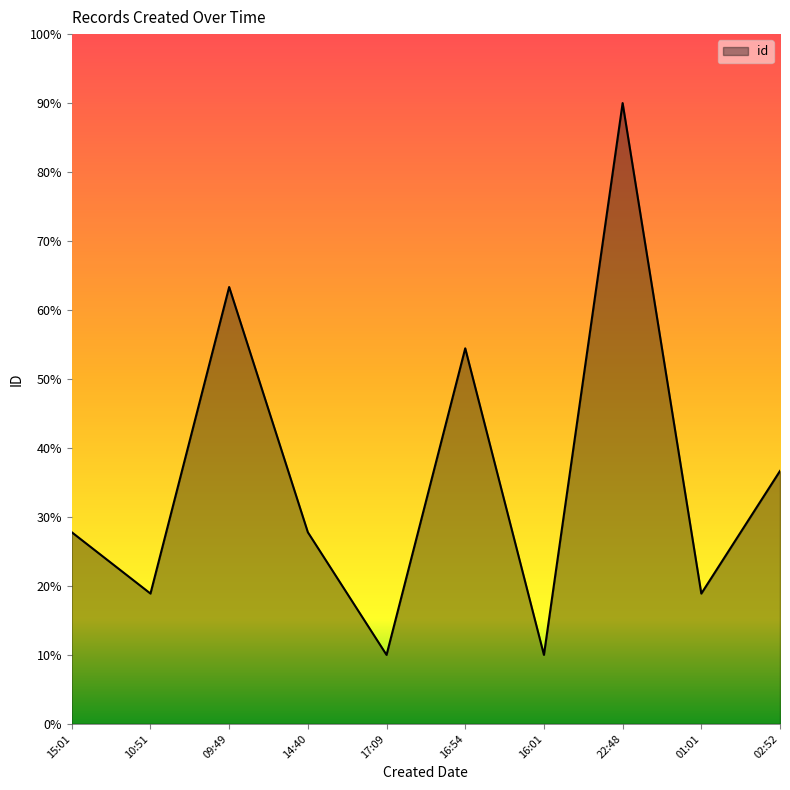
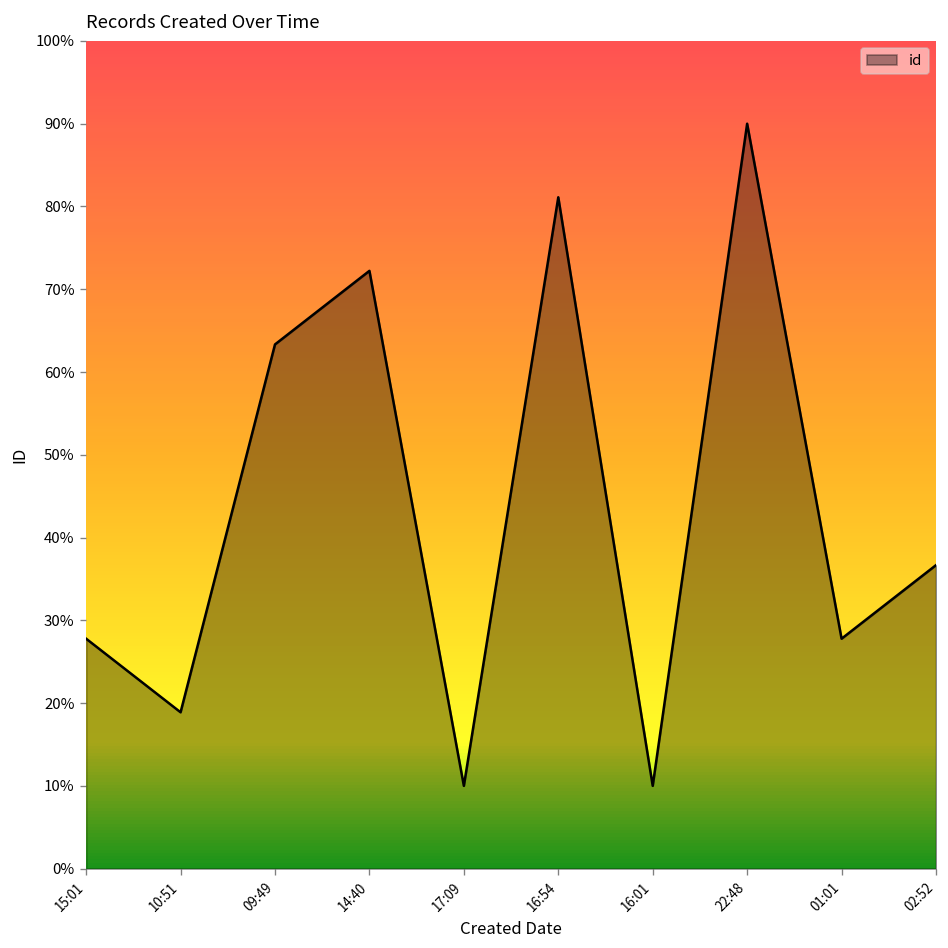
14:40: 28% -> 72%
16:54: 54% -> 81%
01:01: 19% -> 28%
